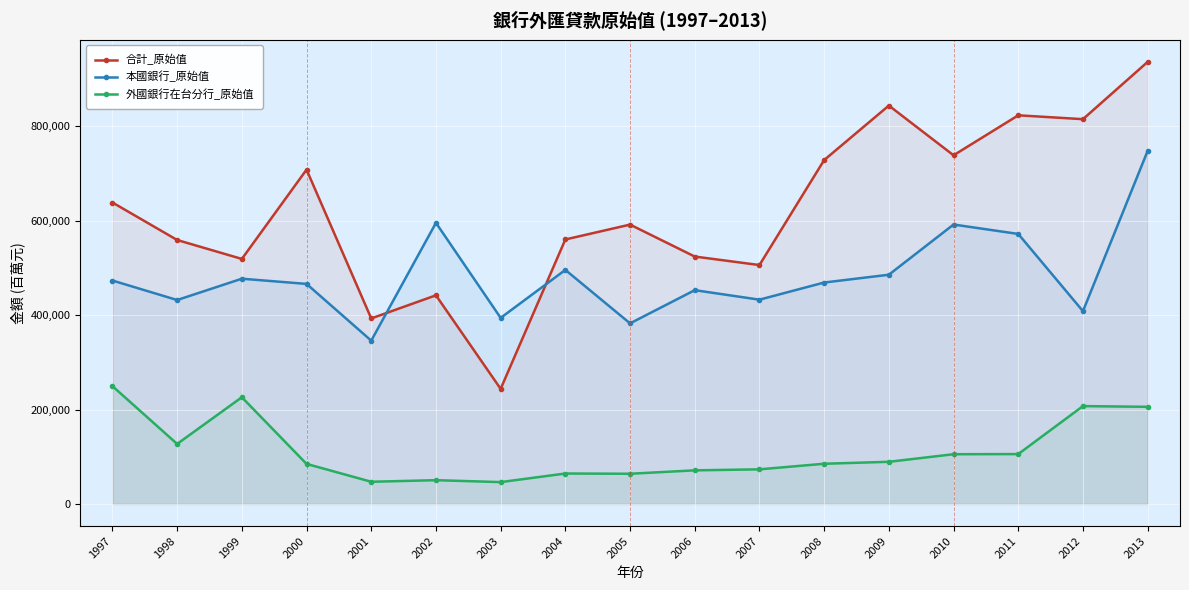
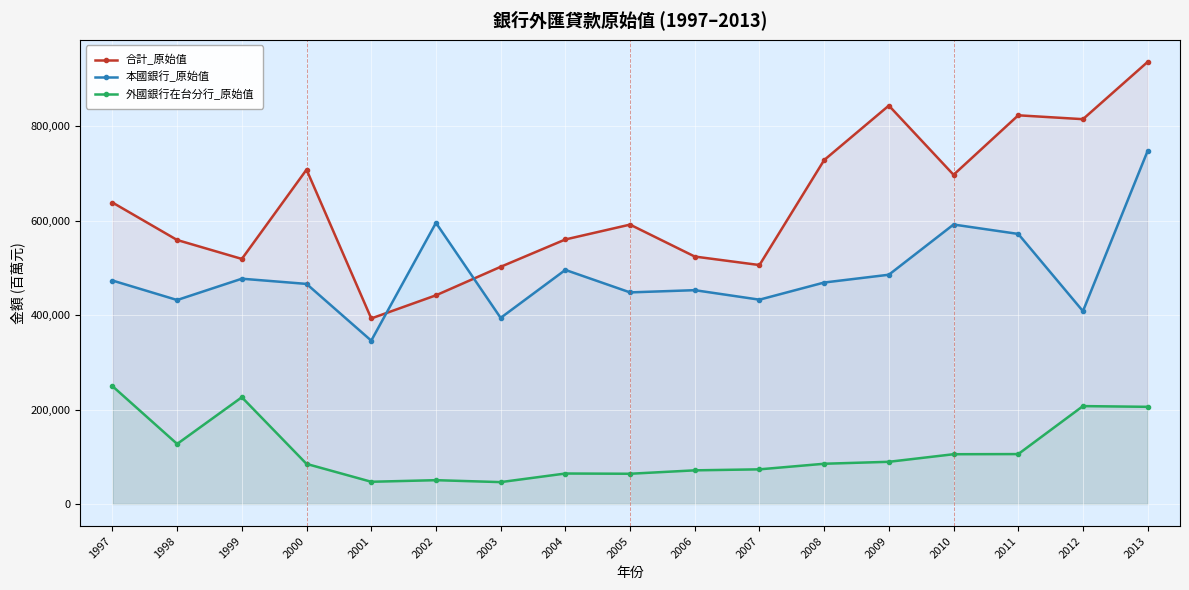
合計_原始值, 2003: 240,000 -> 500,000
本國銀行_原始值, 2005: 380,000 -> 450,000
合計_原始值, 2010: 740,000 -> 700,000
